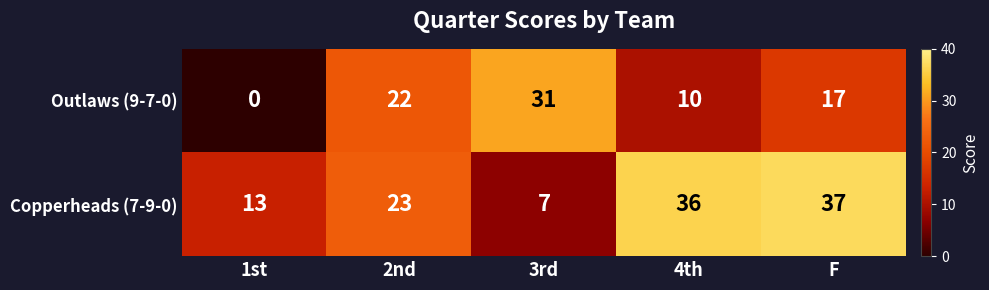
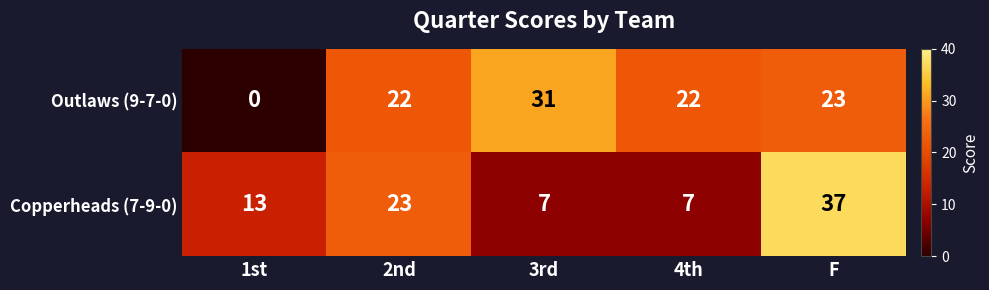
Outlaws (9-7-0), 4th: 10 -> 22
Outlaws (9-7-0), F: 17 -> 23
Copperheads (7-9-0), 4th: 36 -> 7
